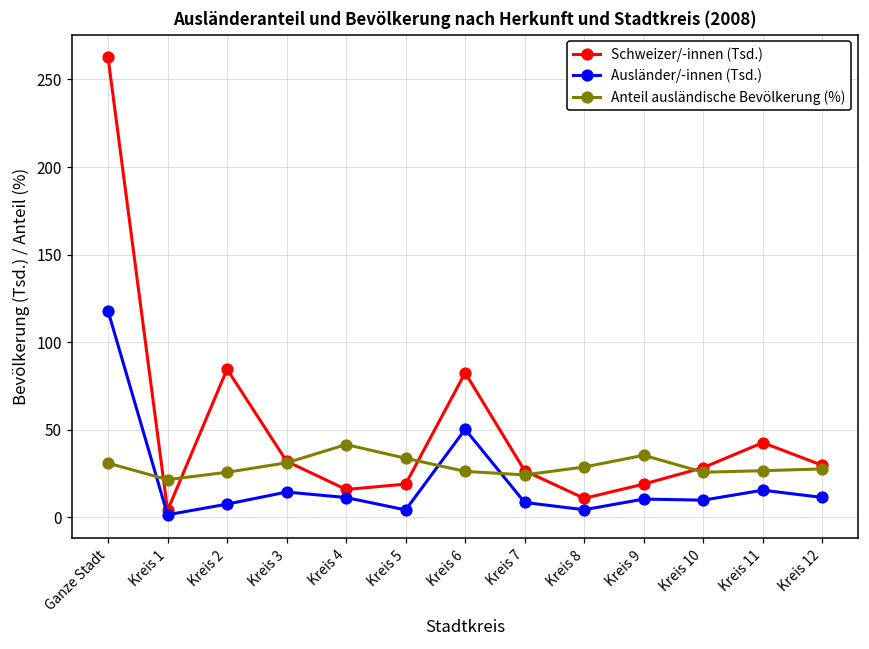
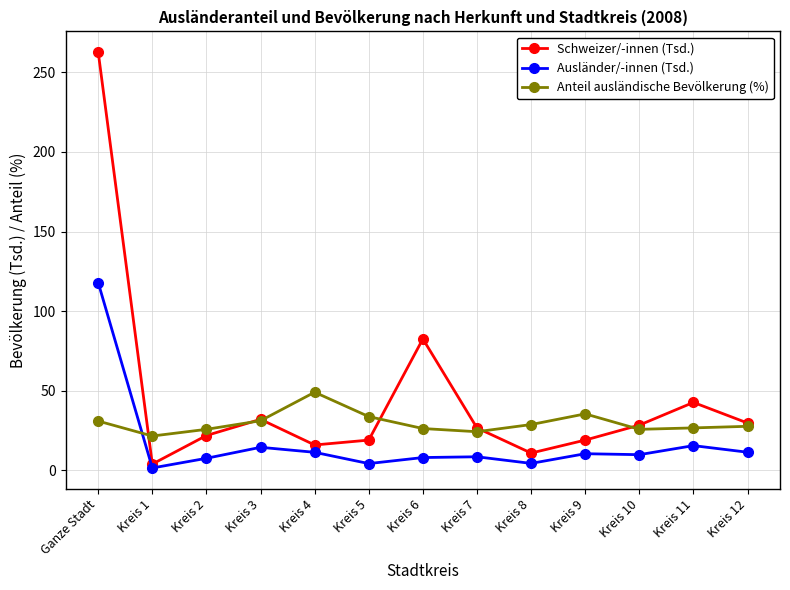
Schweizer/-innen (Tsd.), Kreis 2: 85 -> 22
Anteil ausländische Bevölkerung (%), Kreis 4: 42 -> 49
Ausländer/-innen (Tsd.), Kreis 6: 50 -> 8
